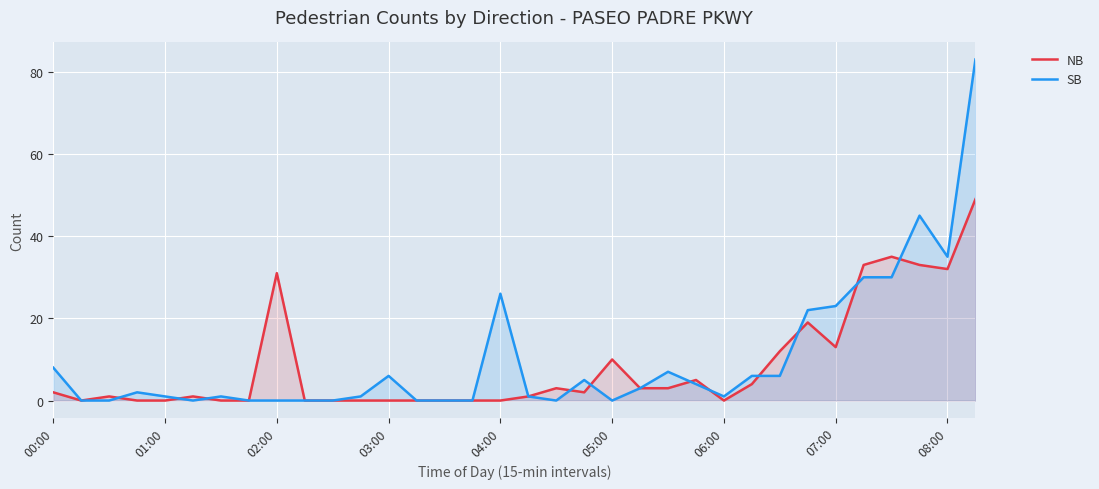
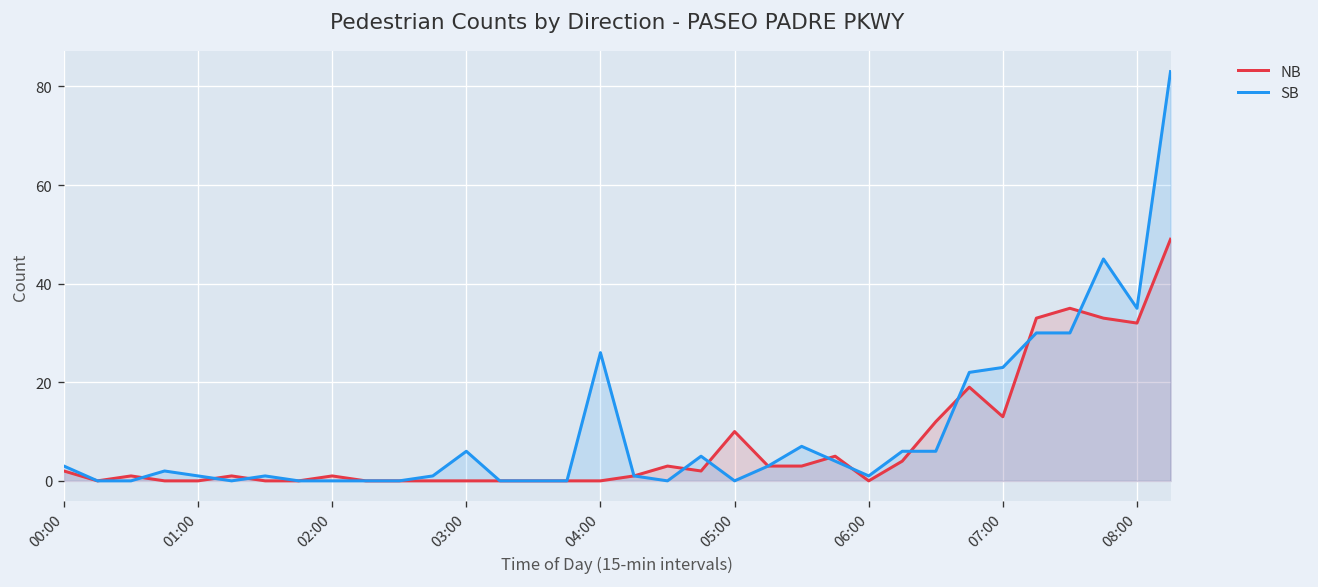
SB, 00:00: 8 -> 3
NB, 02:00: 31 -> 1
